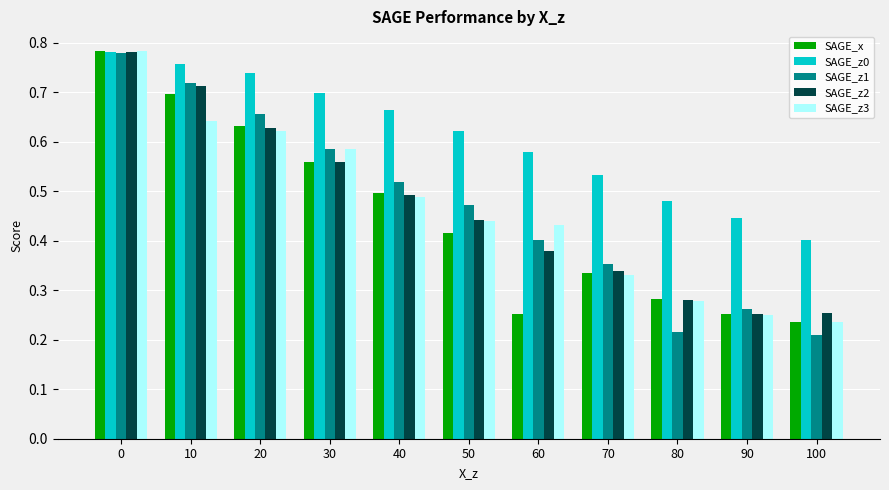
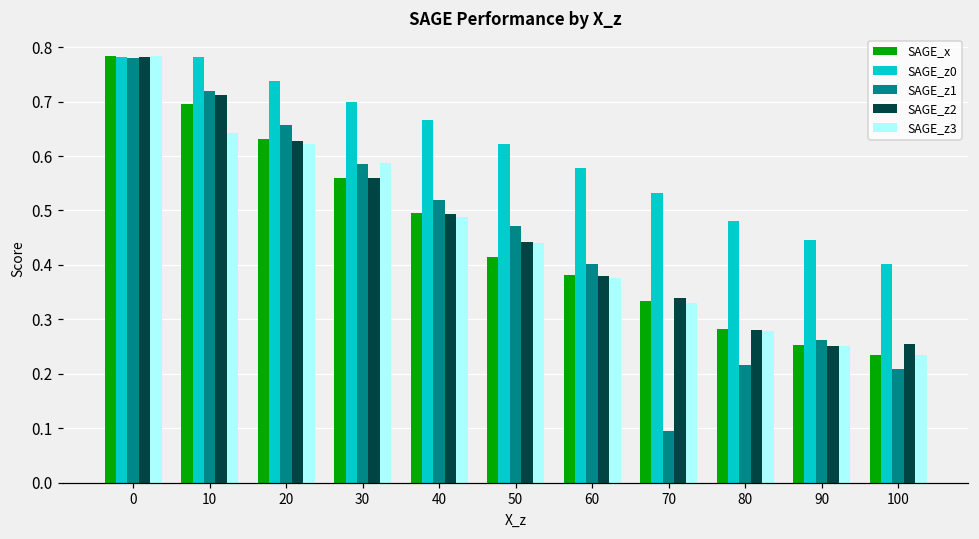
SAGE_z0, 10: 0.76 -> 0.78
SAGE_x, 60: 0.25 -> 0.38
SAGE_z3, 60: 0.43 -> 0.38
SAGE_z1, 70: 0.35 -> 0.09
